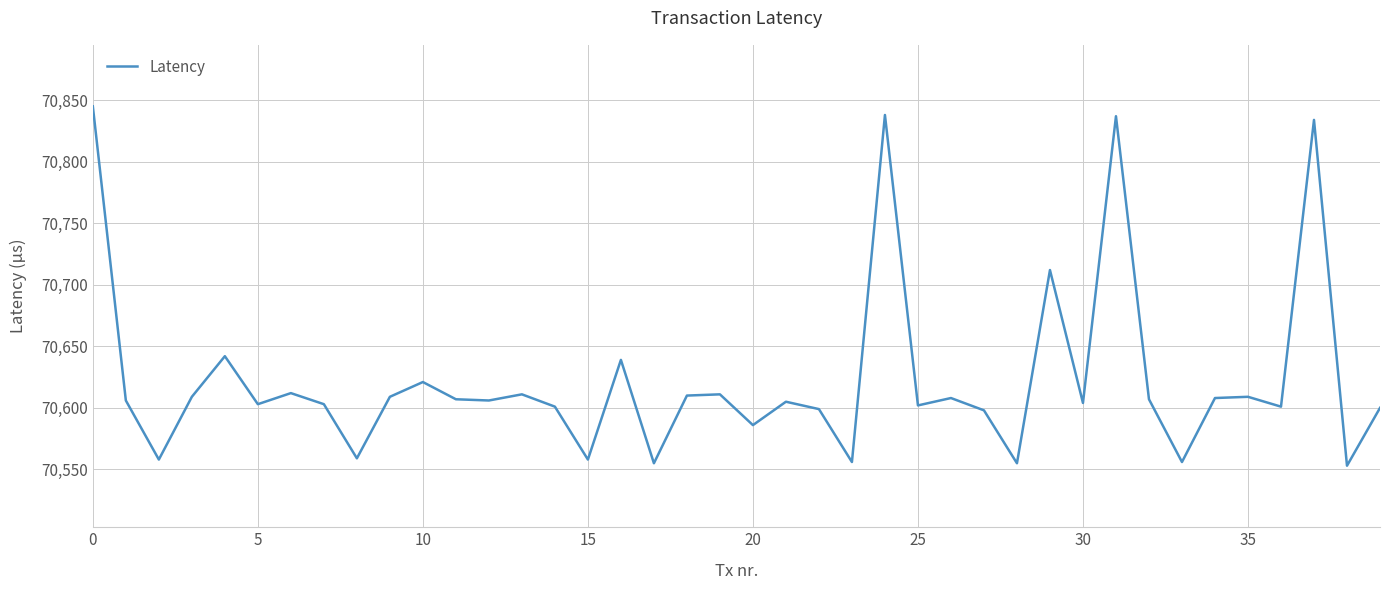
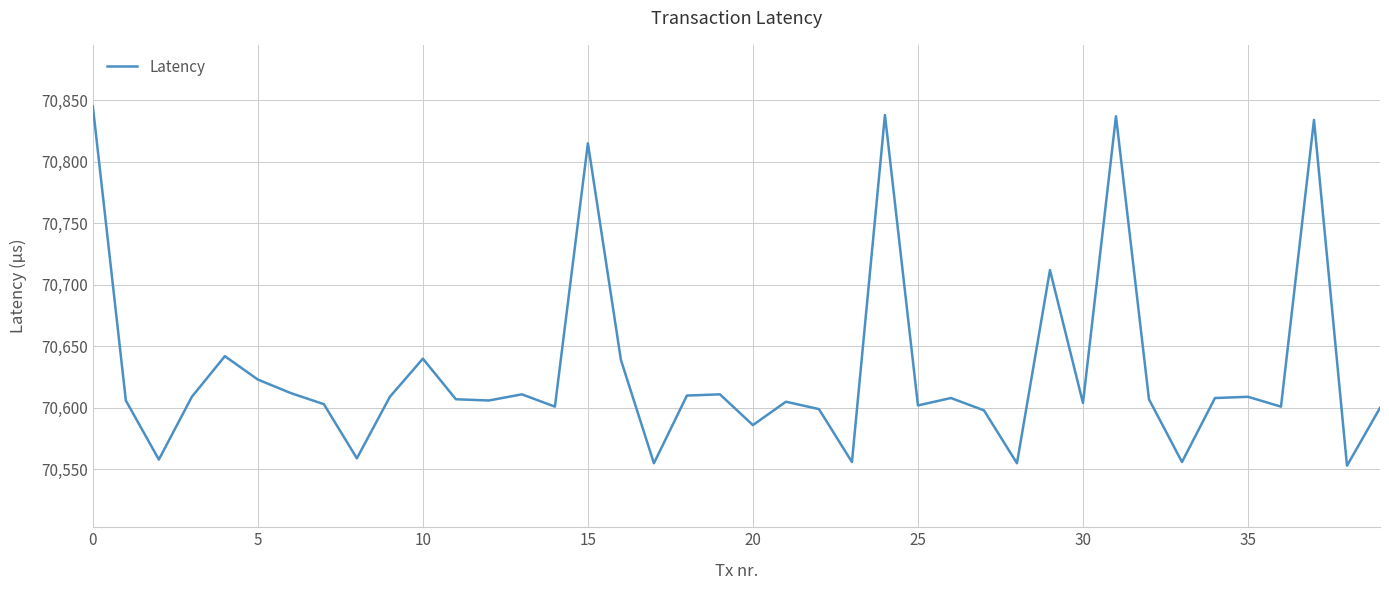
5: 70,603 -> 70,623
10: 70,621 -> 70,640
15: 70,558 -> 70,815
